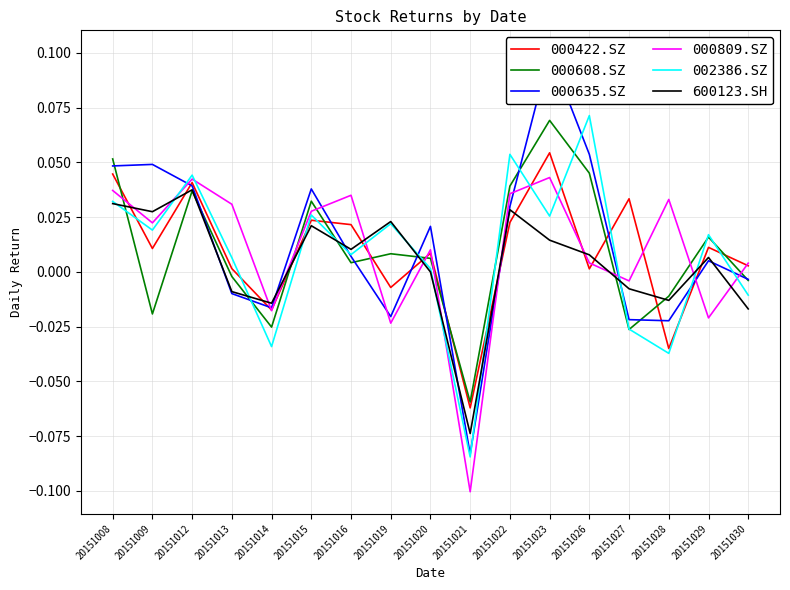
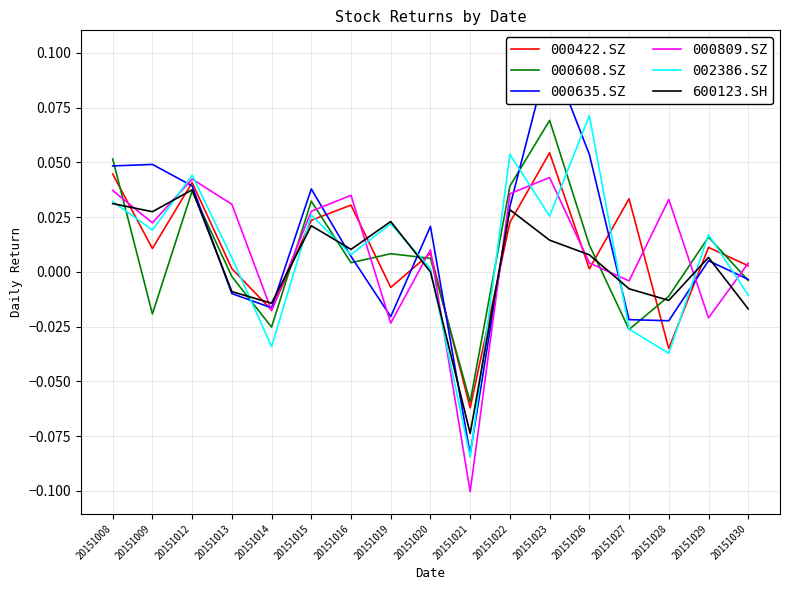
000422.SZ, 20151016: 0.022 -> 0.031
000608.SZ, 20151026: 0.045 -> 0.012
